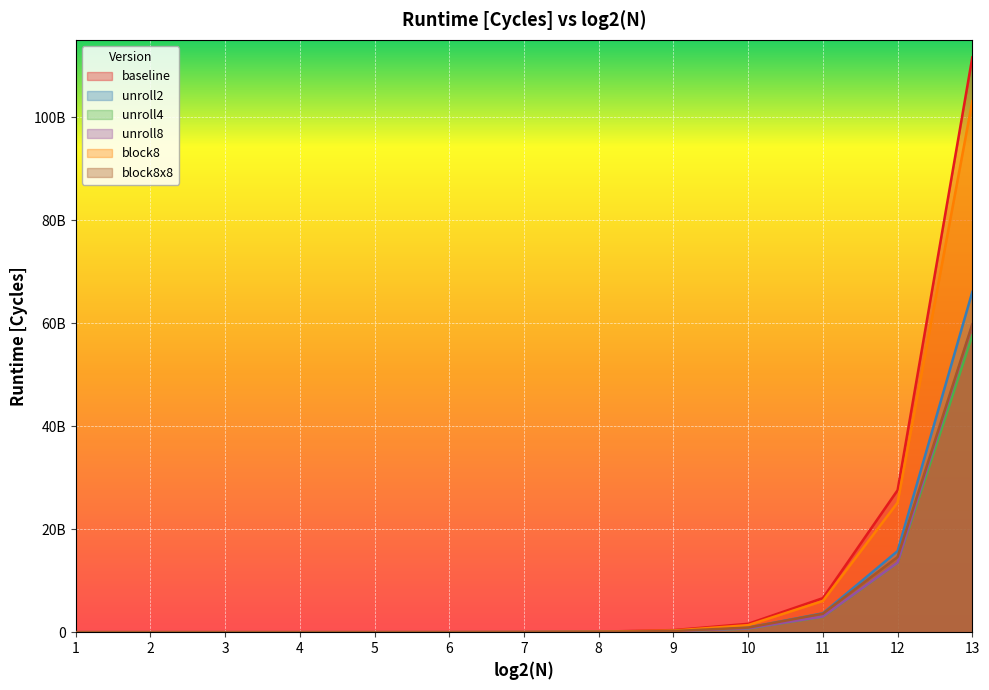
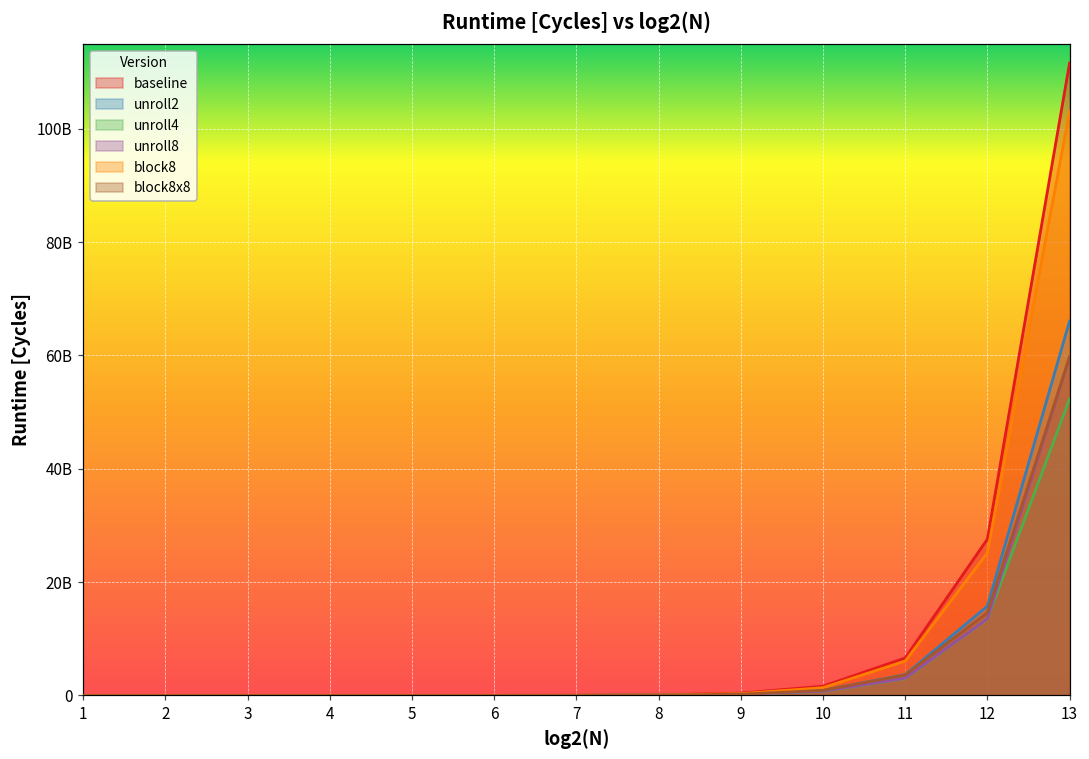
unroll4, 13: 58000000000 -> 52000000000
